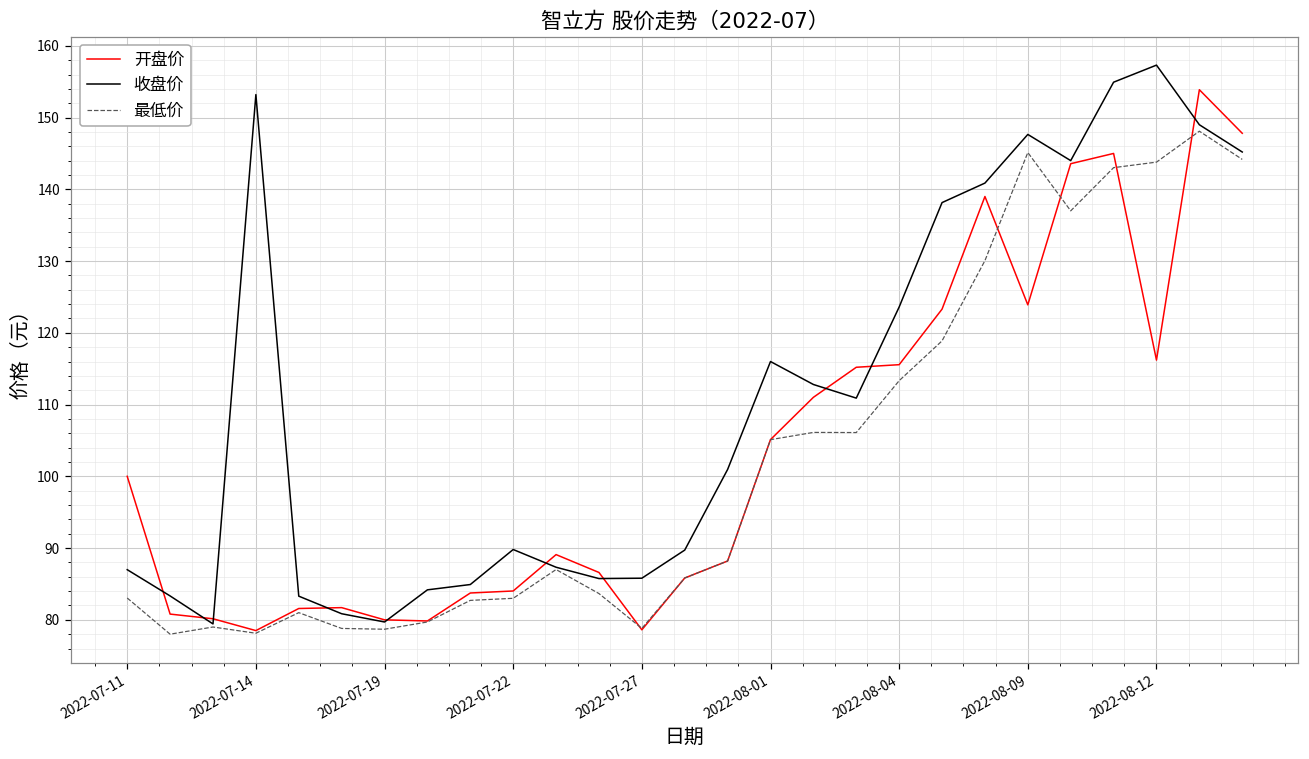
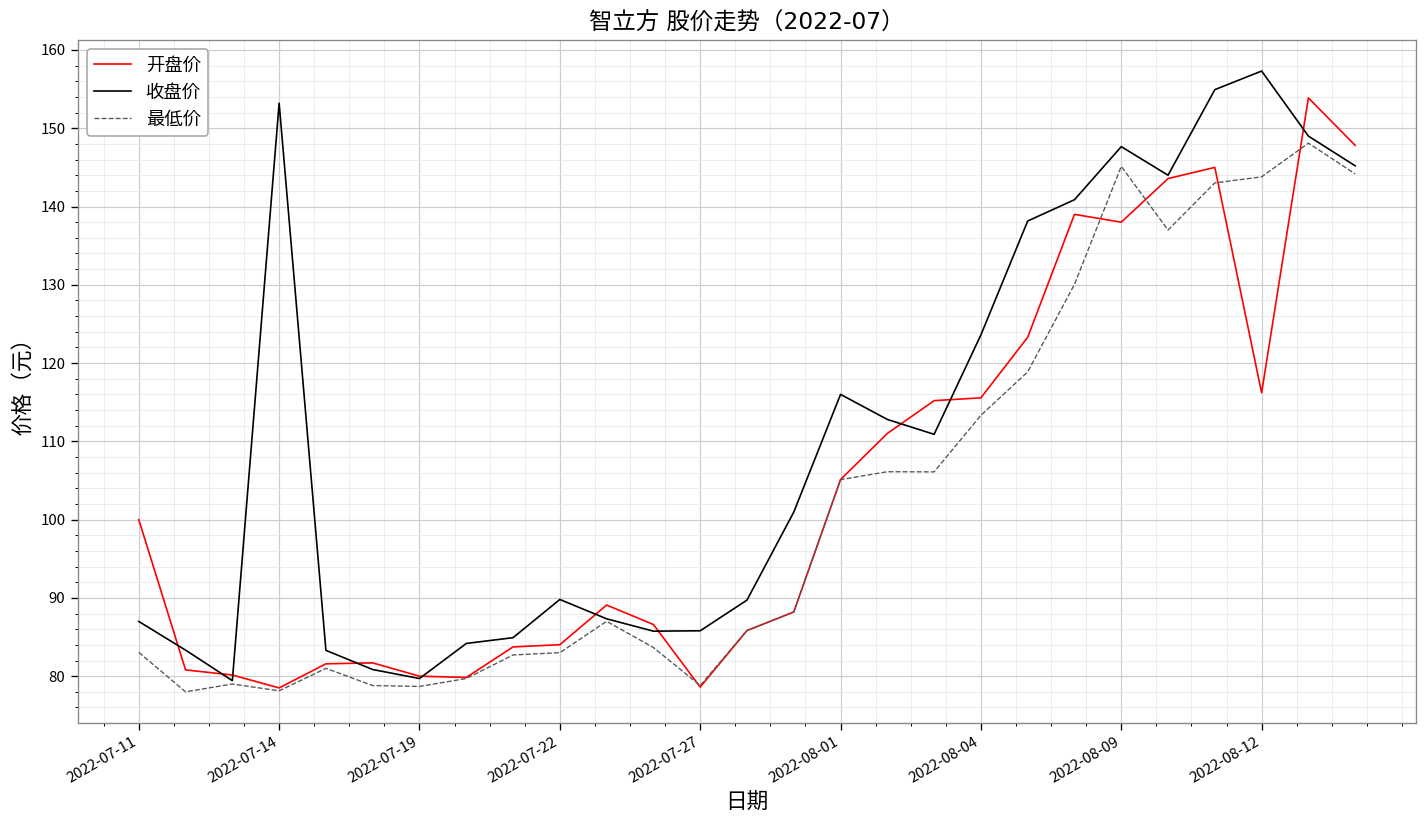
开盘价, 2022-08-09: 124 -> 138
